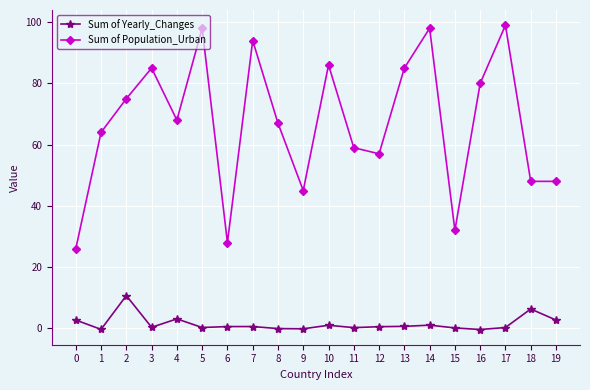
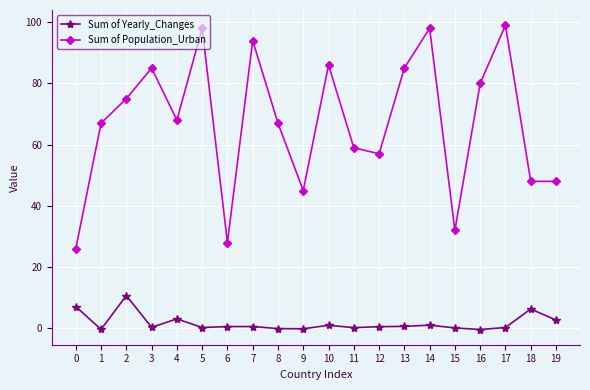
Sum of Yearly_Changes, 0: 3 -> 7
Sum of Population_Urban, 1: 64 -> 67
